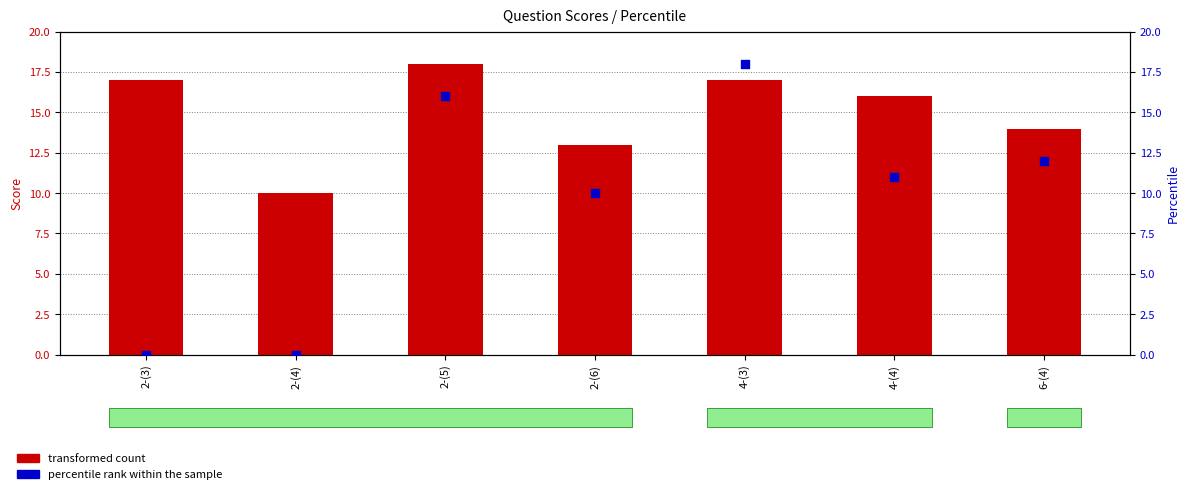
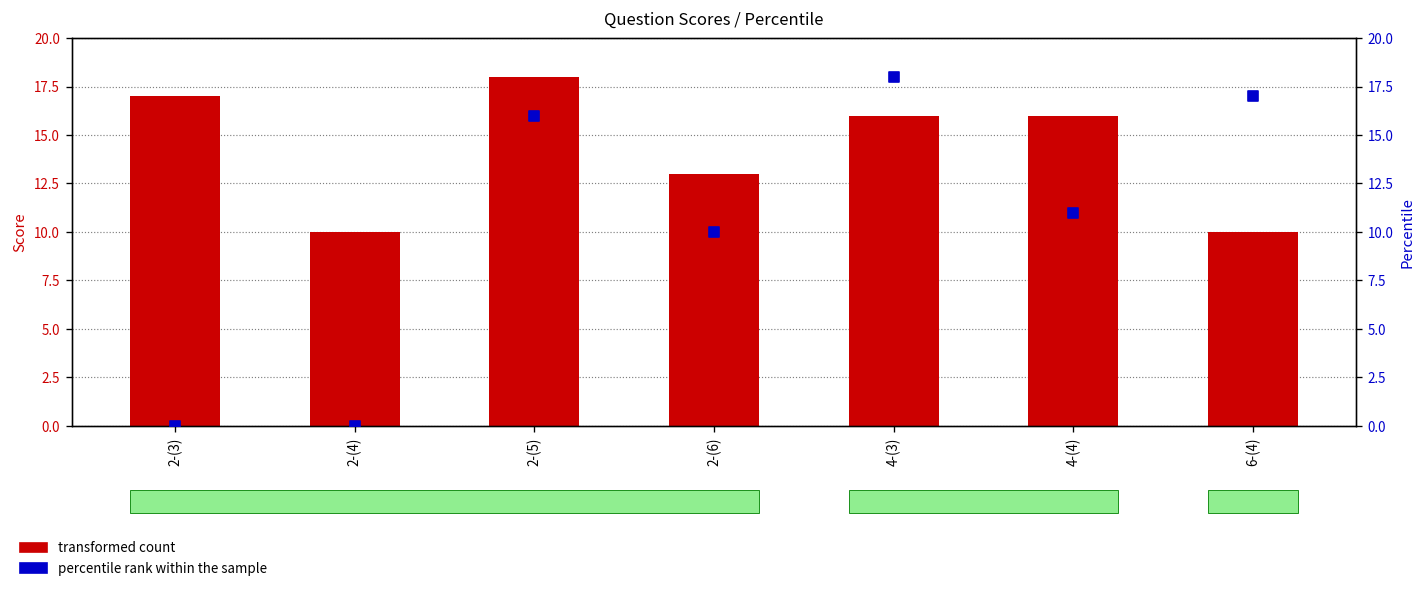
transformed count, 4-(3): 17 -> 16
transformed count, 6-(4): 14 -> 10
percentile rank within the sample, 6-(4): 12 -> 17
